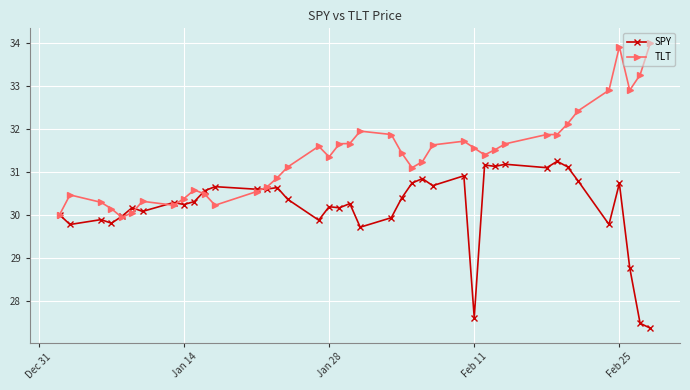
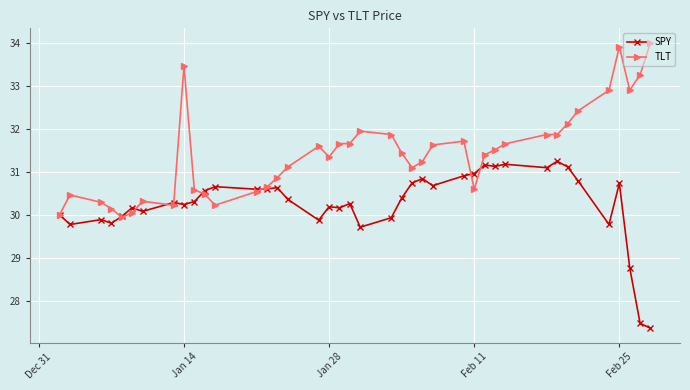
TLT, Jan 14: 30.4 -> 33.5
SPY, Feb 11: 27.6 -> 31.0
TLT, Feb 11: 31.6 -> 30.6
